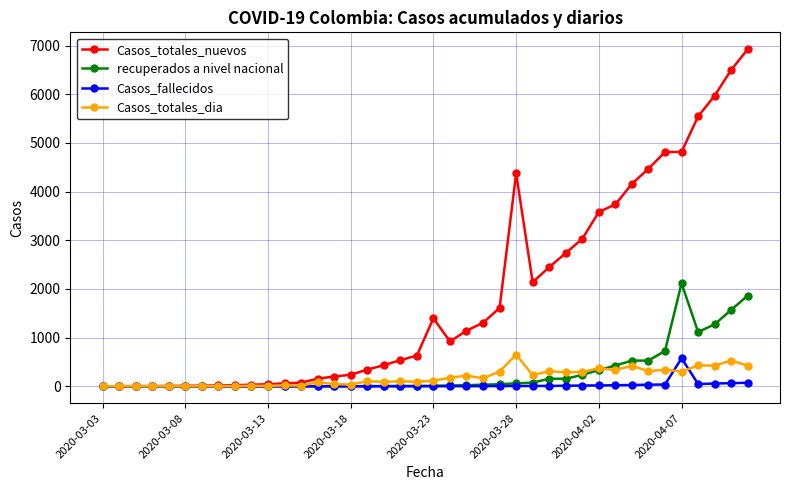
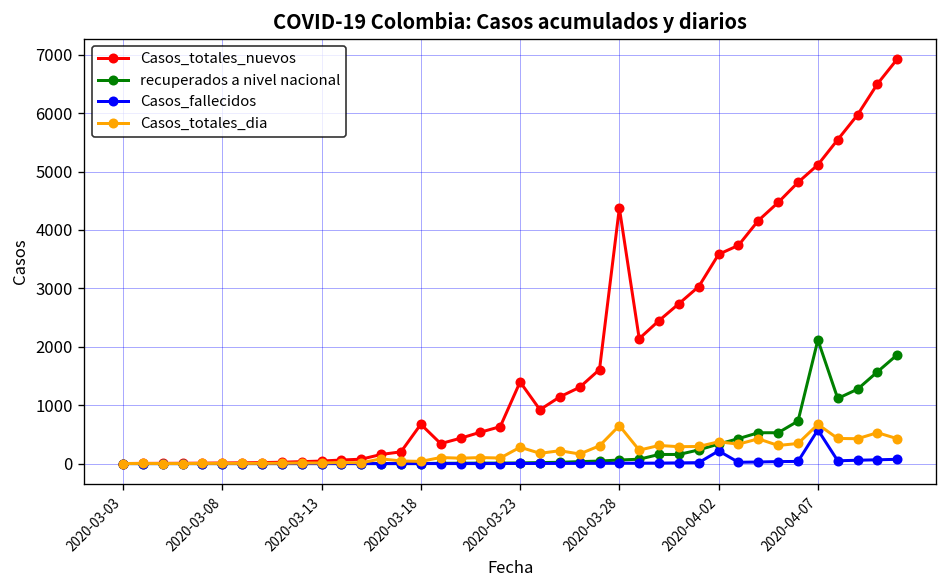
Casos_totales_nuevos, 2020-03-18: 200 -> 700
Casos_totales_dia, 2020-03-23: 100 -> 300
Casos_fallecidos, 2020-04-02: 0 -> 200
Casos_totales_nuevos, 2020-04-07: 4800 -> 5100
Casos_totales_dia, 2020-04-07: 300 -> 700
